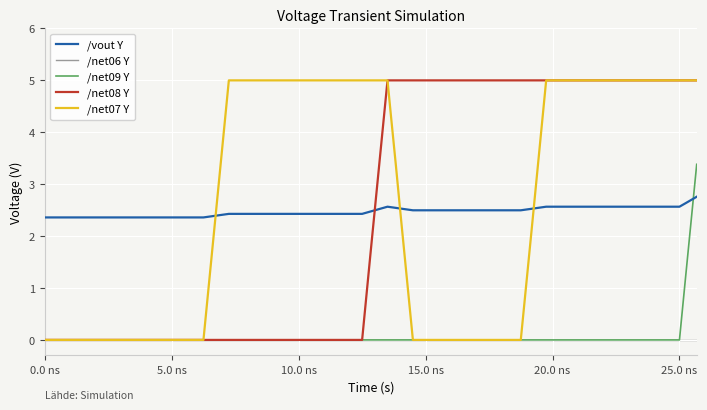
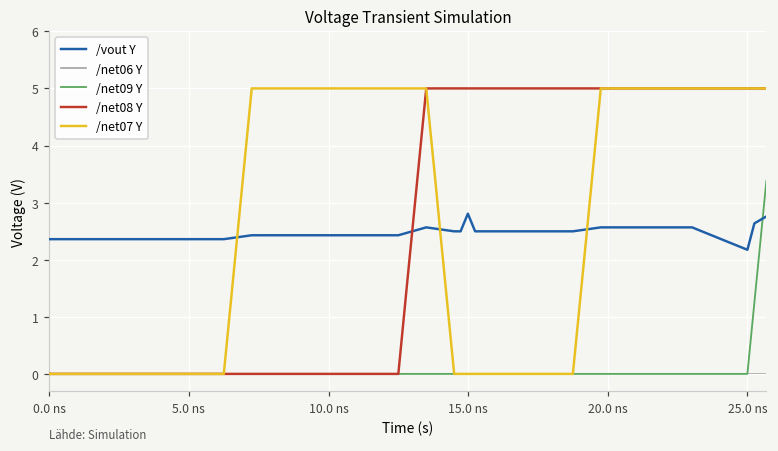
/vout Y, 15.0 ns: 2.5 -> 2.8
/vout Y, 25.0 ns: 2.6 -> 2.2
